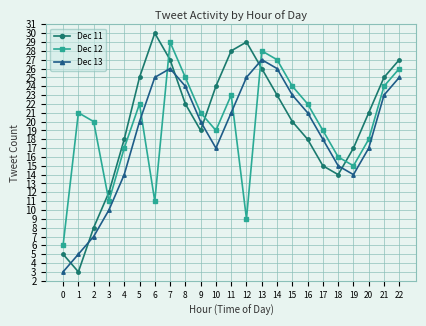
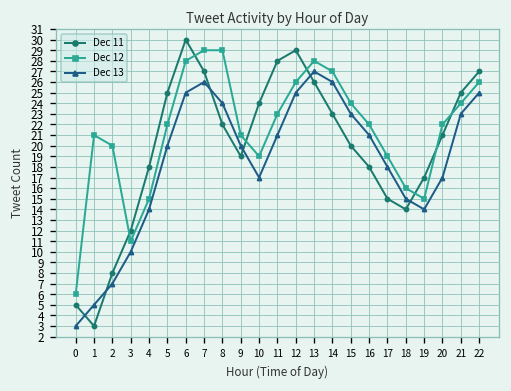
Dec 12, 4: 17 -> 15
Dec 12, 6: 11 -> 28
Dec 12, 8: 25 -> 29
Dec 12, 12: 9 -> 26
Dec 12, 20: 18 -> 22
